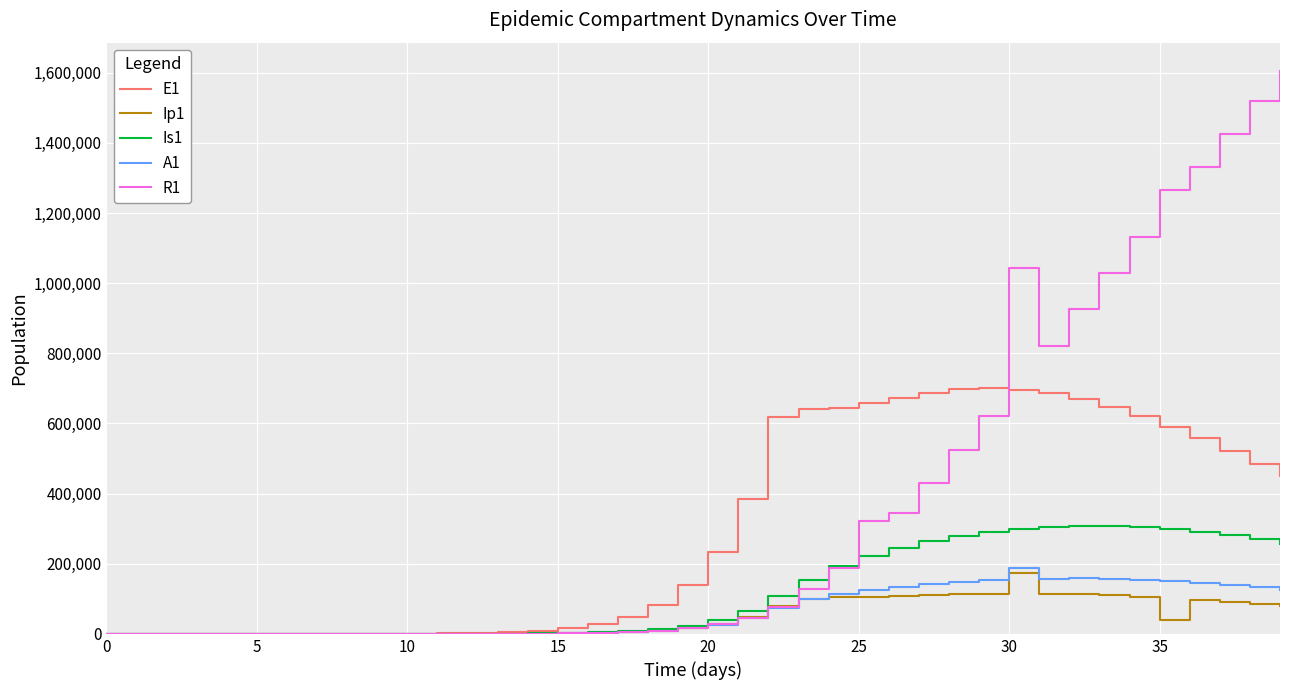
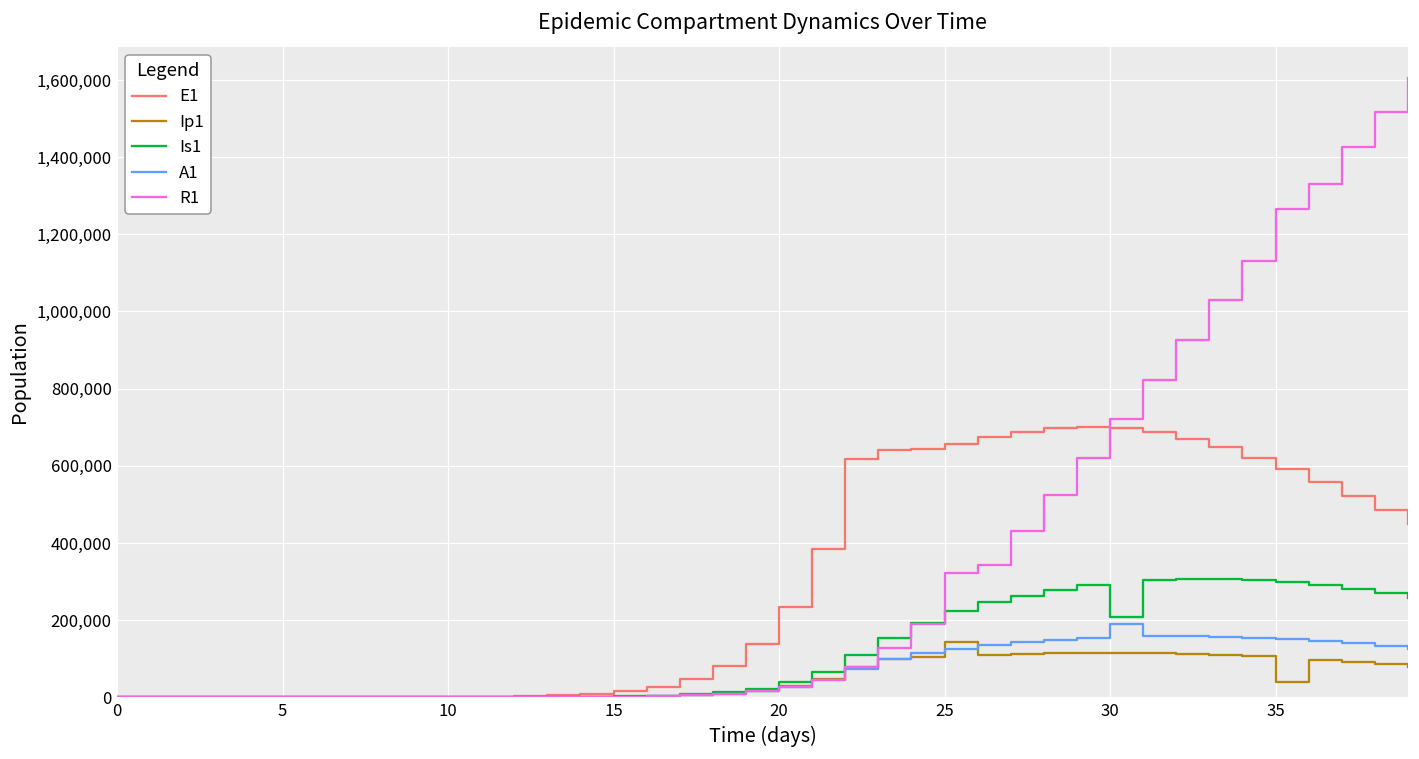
Ip1, 25: 110,000 -> 140,000
Ip1, 30: 170,000 -> 120,000
Is1, 30: 300,000 -> 210,000
R1, 30: 1,040,000 -> 720,000
